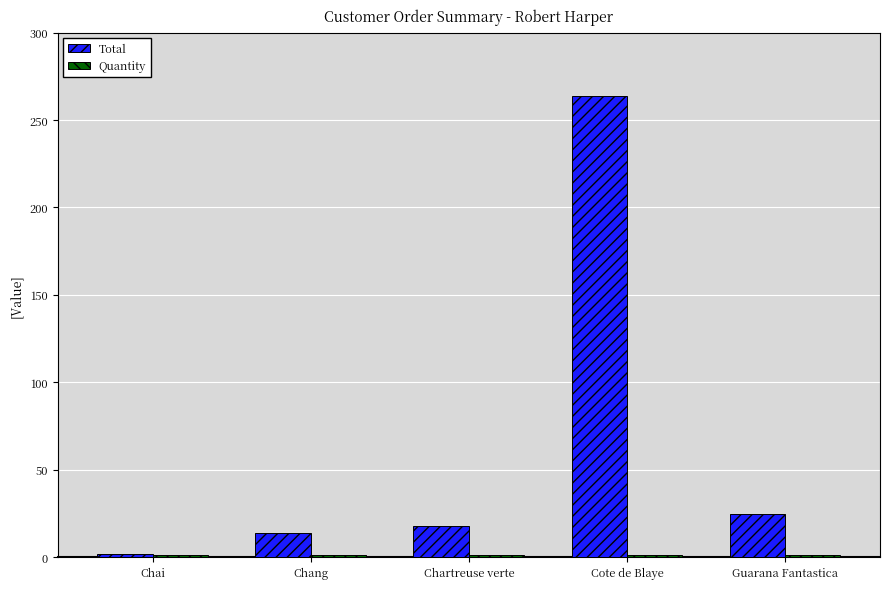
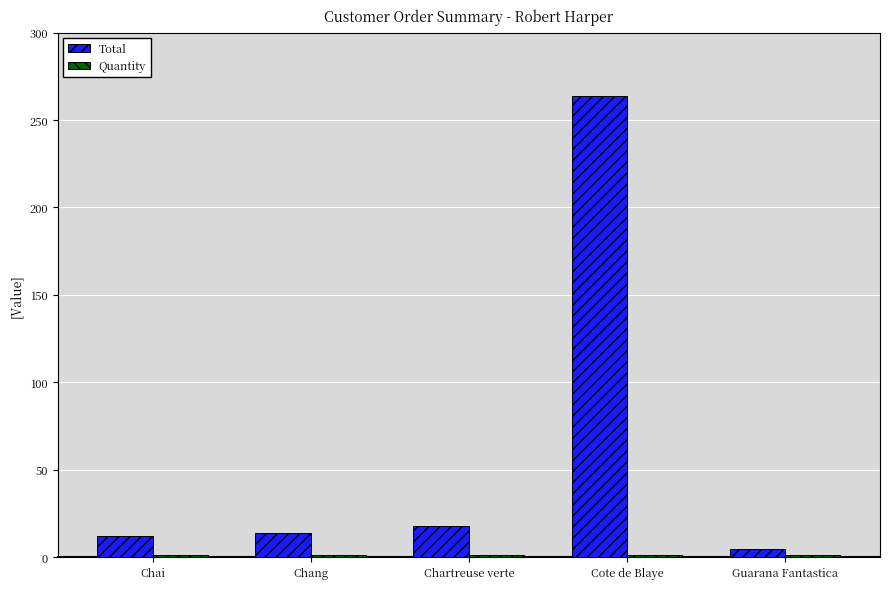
Total, Chai: 2 -> 12
Total, Guarana Fantastica: 25 -> 5
